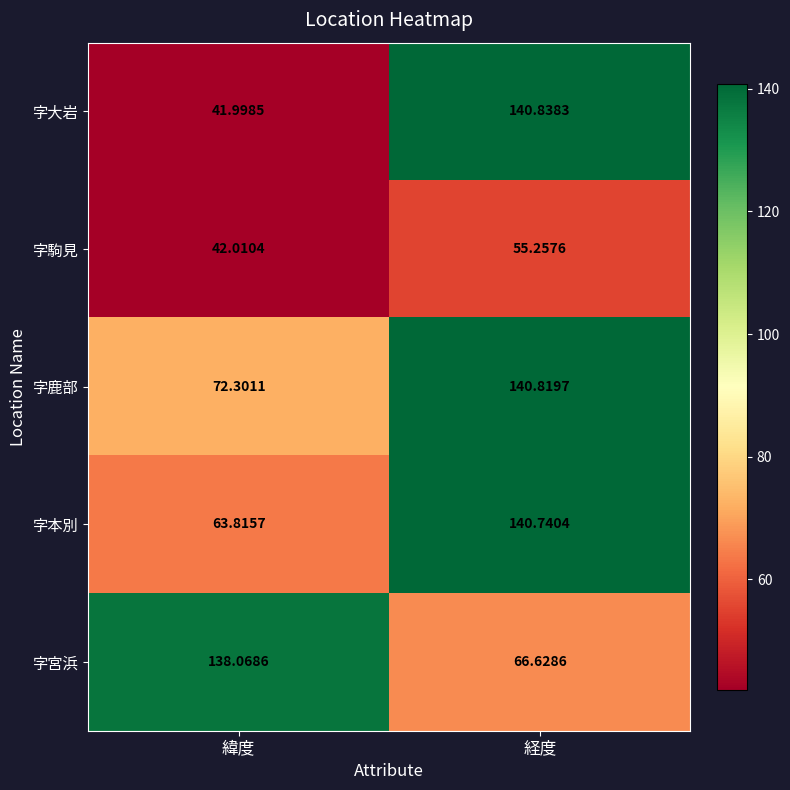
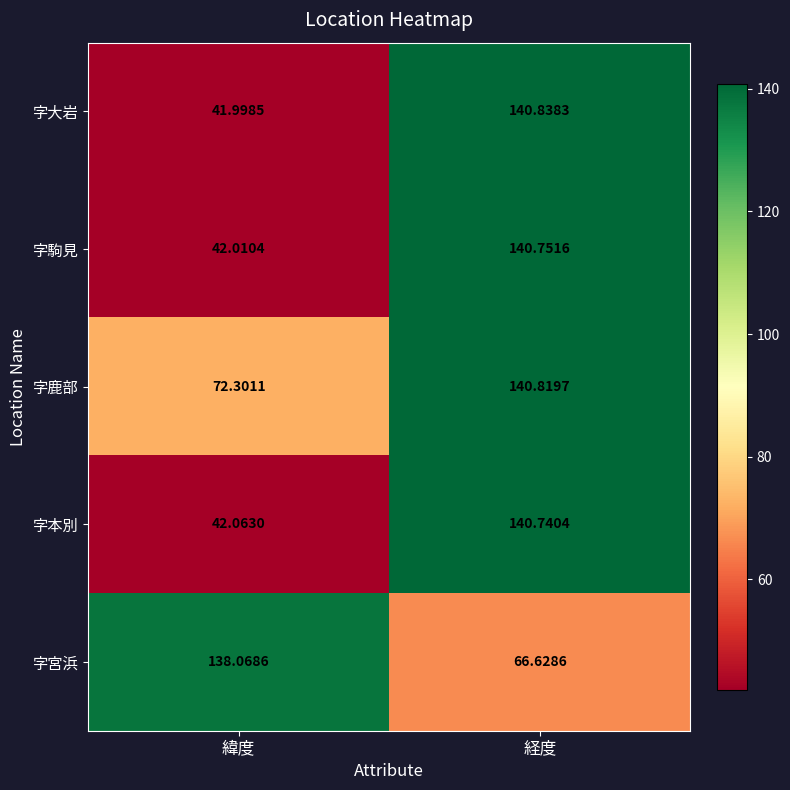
字駒見, 経度: 55.2576 -> 140.7516
字本別, 緯度: 63.8157 -> 42.0630
